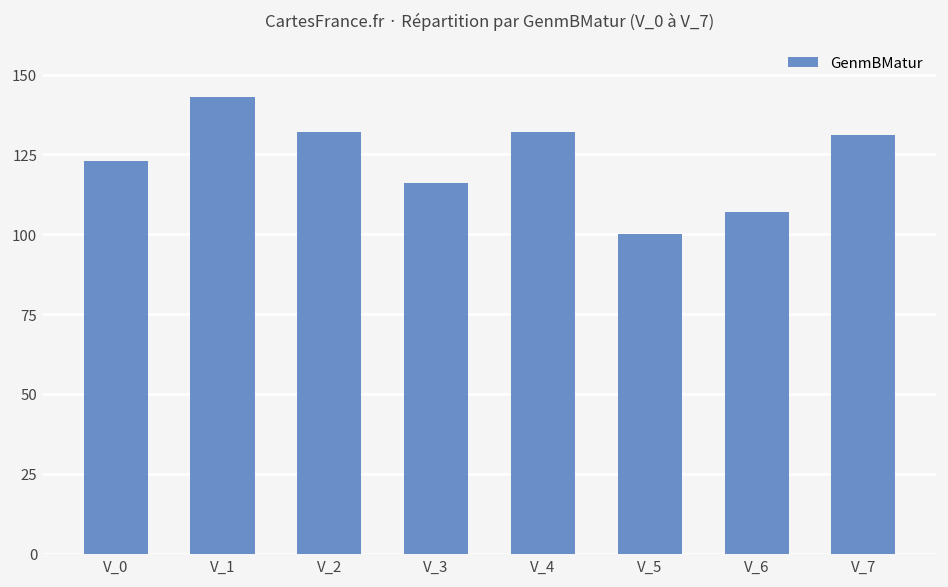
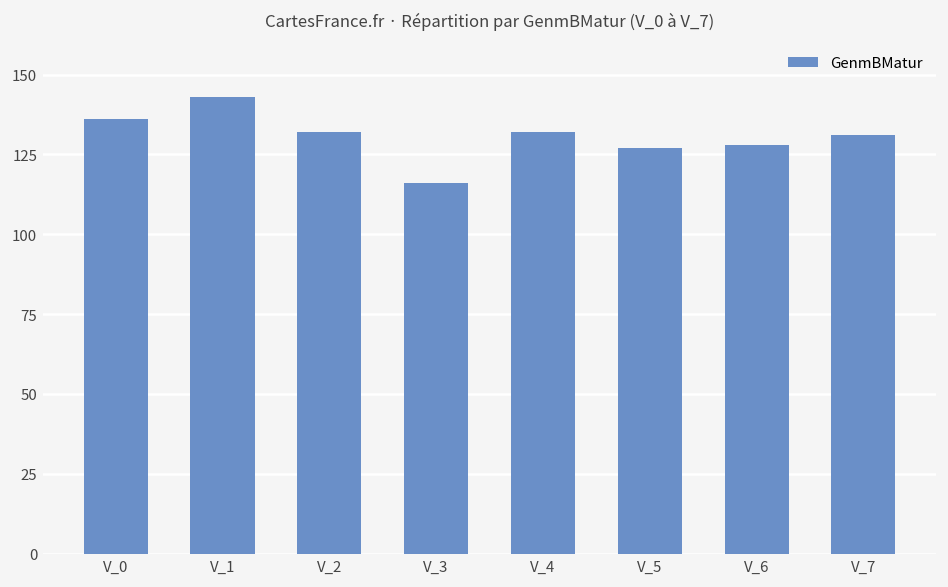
V_0: 123 -> 136
V_5: 100 -> 127
V_6: 107 -> 128
